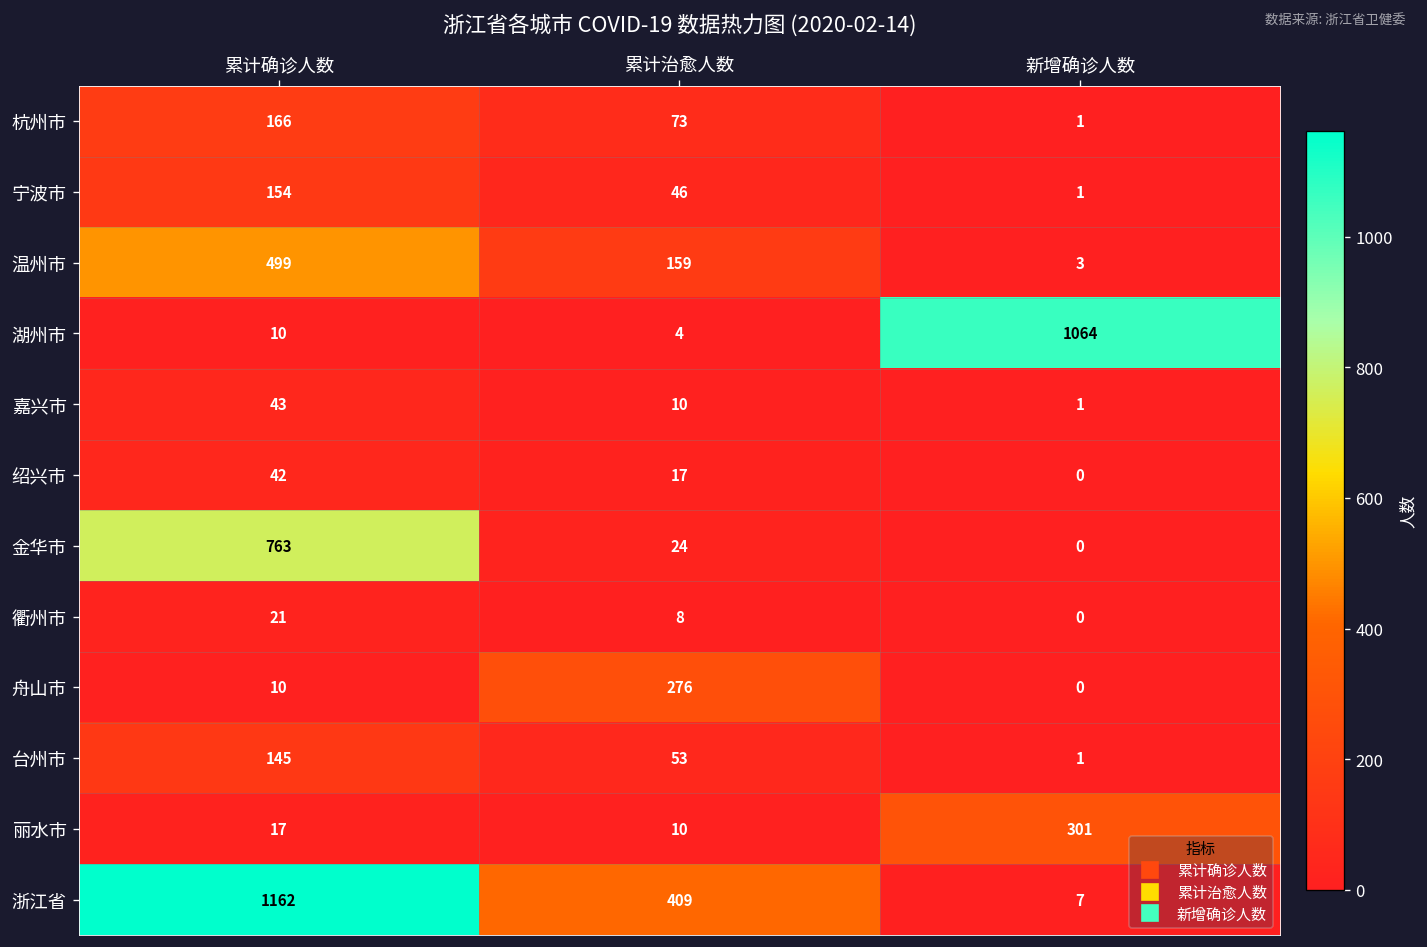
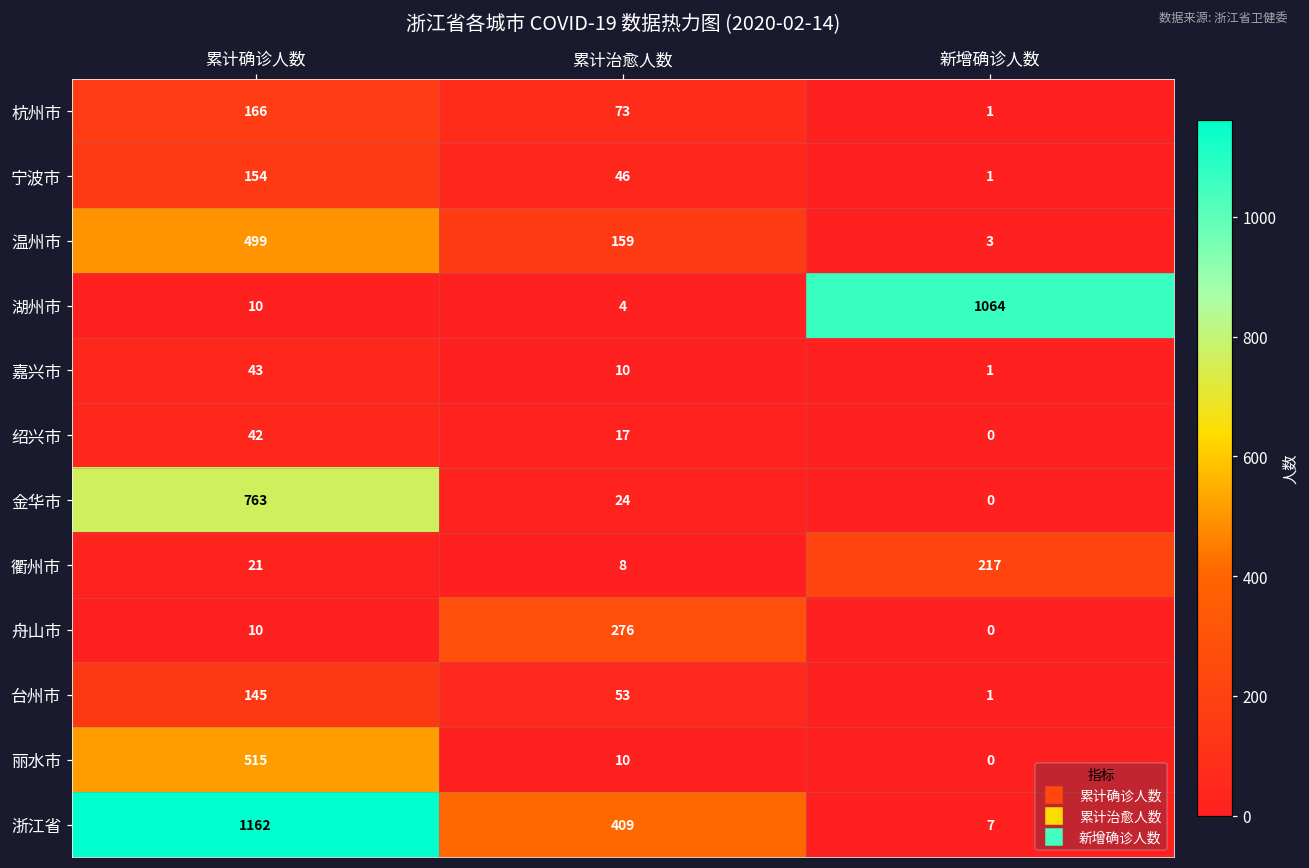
衢州市, 新增确诊人数: 0 -> 217
丽水市, 累计确诊人数: 17 -> 515
丽水市, 新增确诊人数: 301 -> 0
